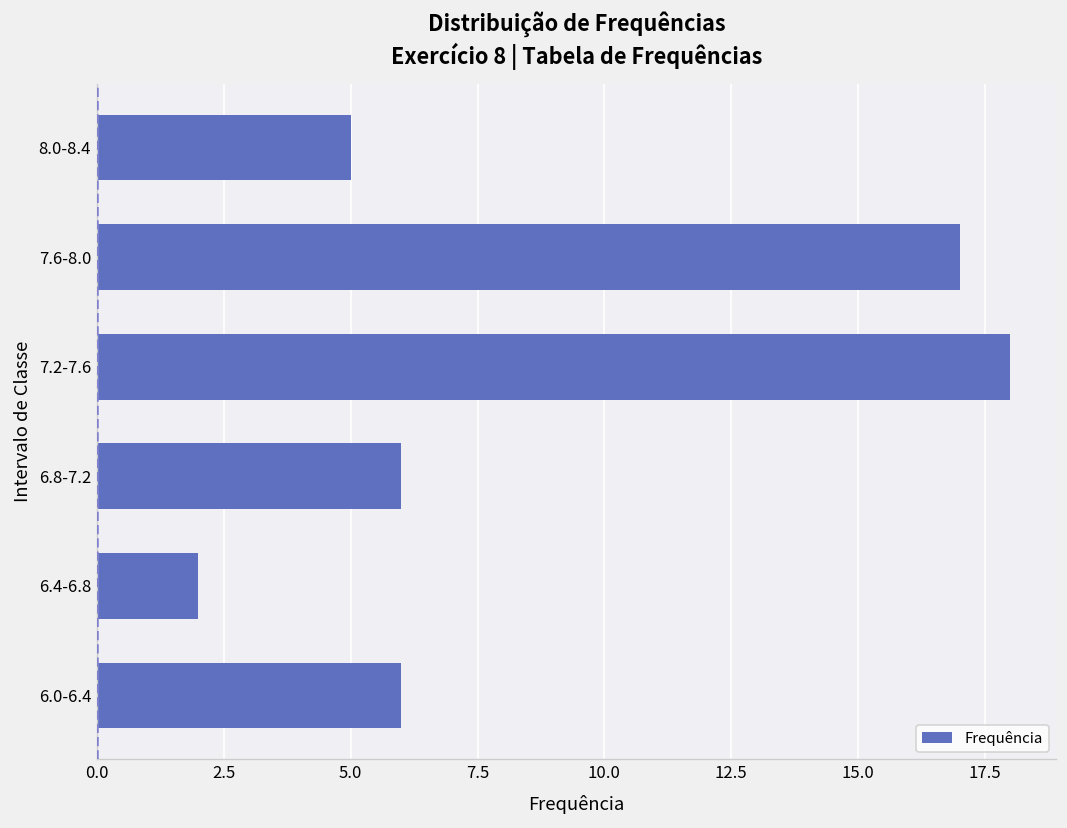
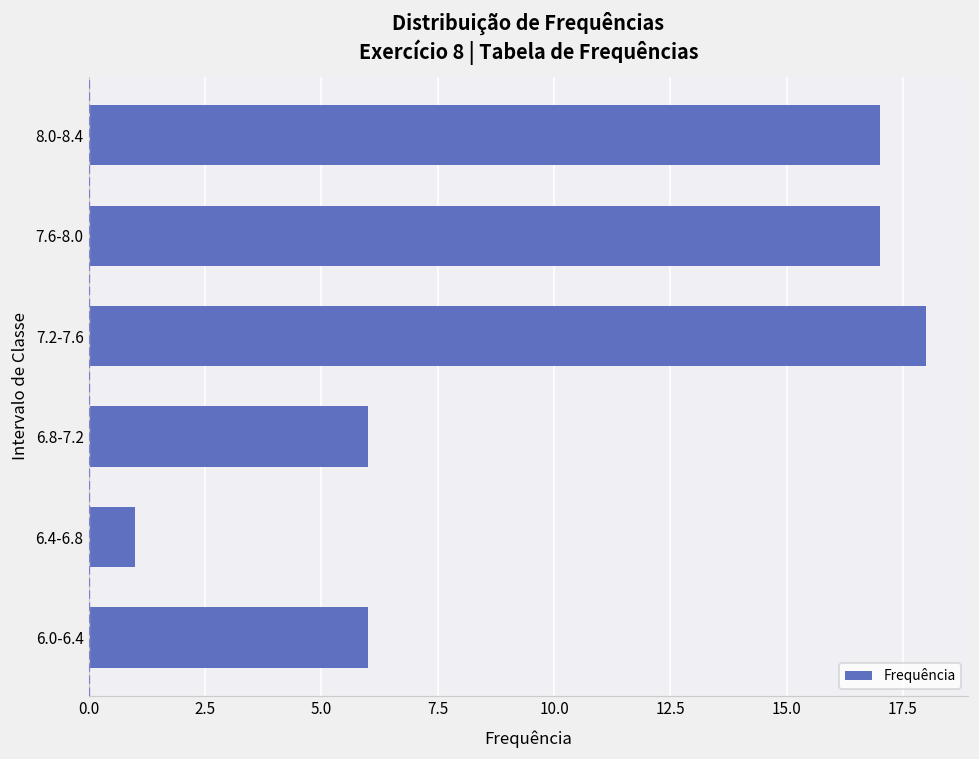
8.0-8.4: 5 -> 17
6.4-6.8: 2 -> 1
